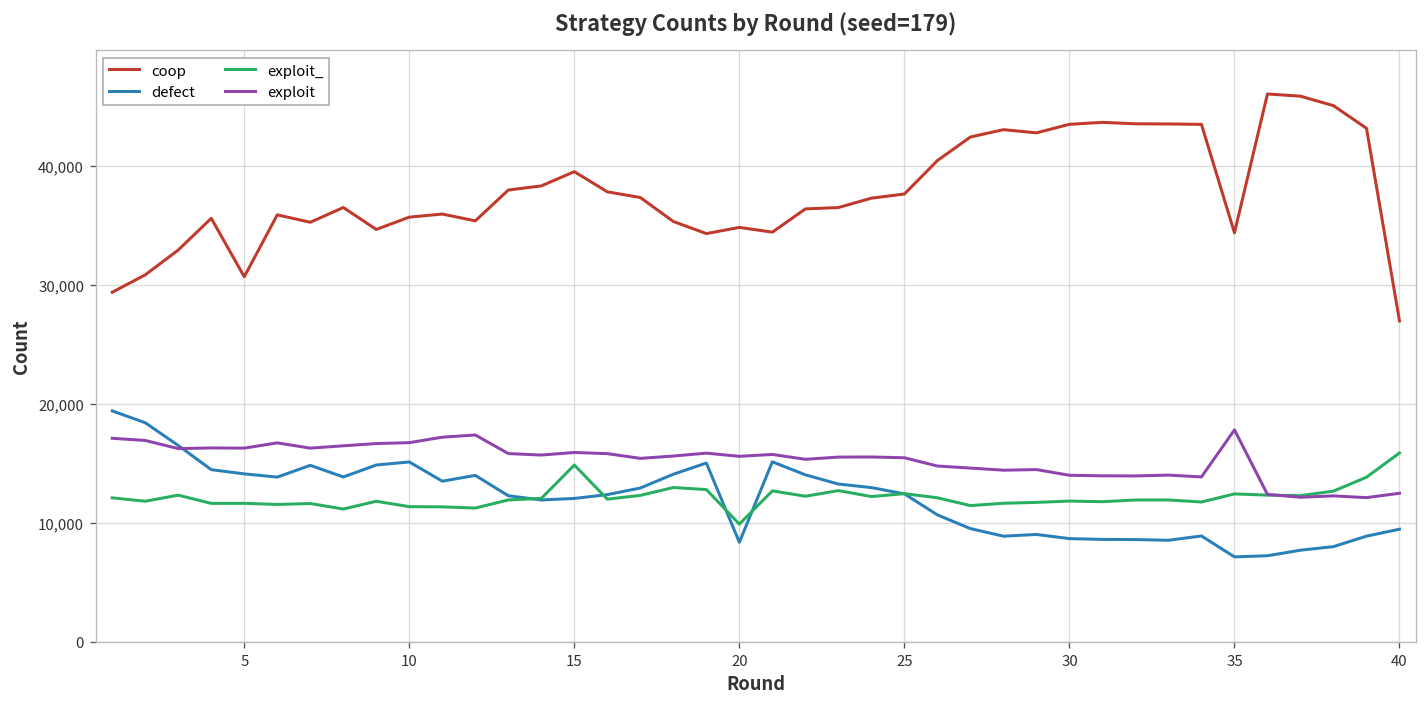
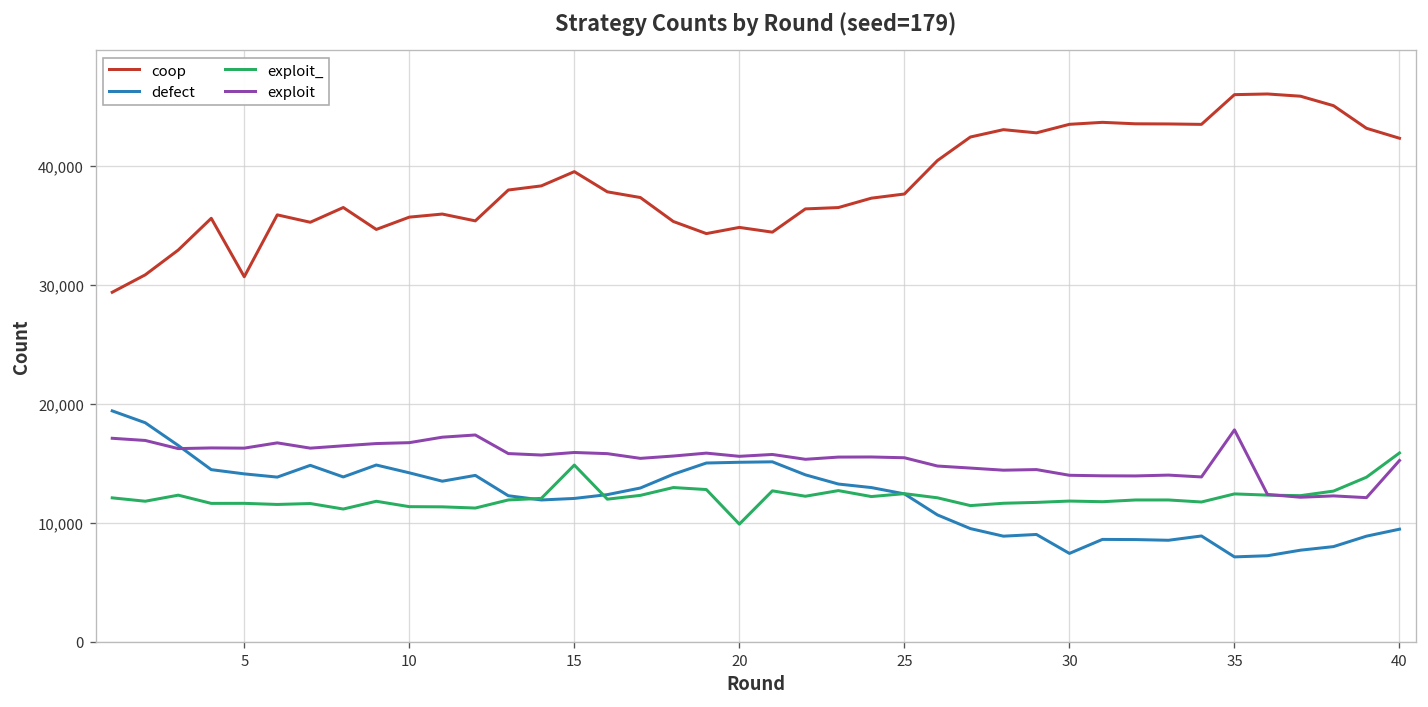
defect, 10: 15,000 -> 14,000
defect, 20: 8,000 -> 15,000
defect, 30: 9,000 -> 7,000
coop, 35: 34,000 -> 46,000
coop, 40: 27,000 -> 42,000
exploit, 40: 12,000 -> 15,000
